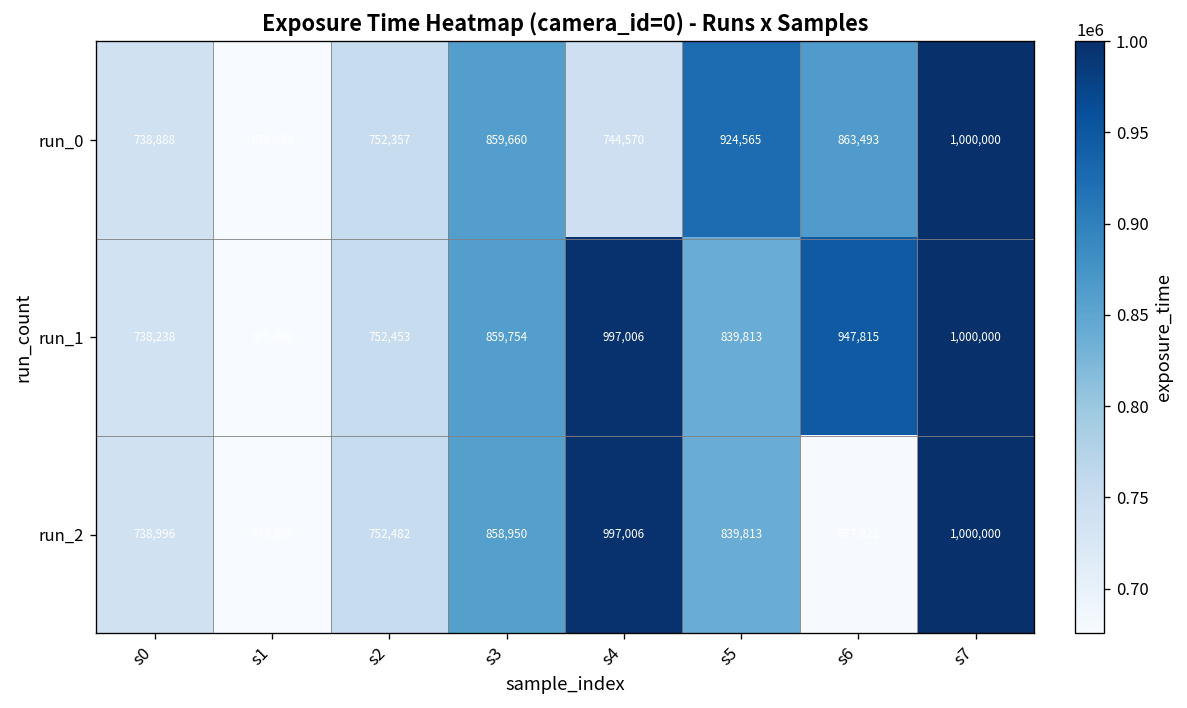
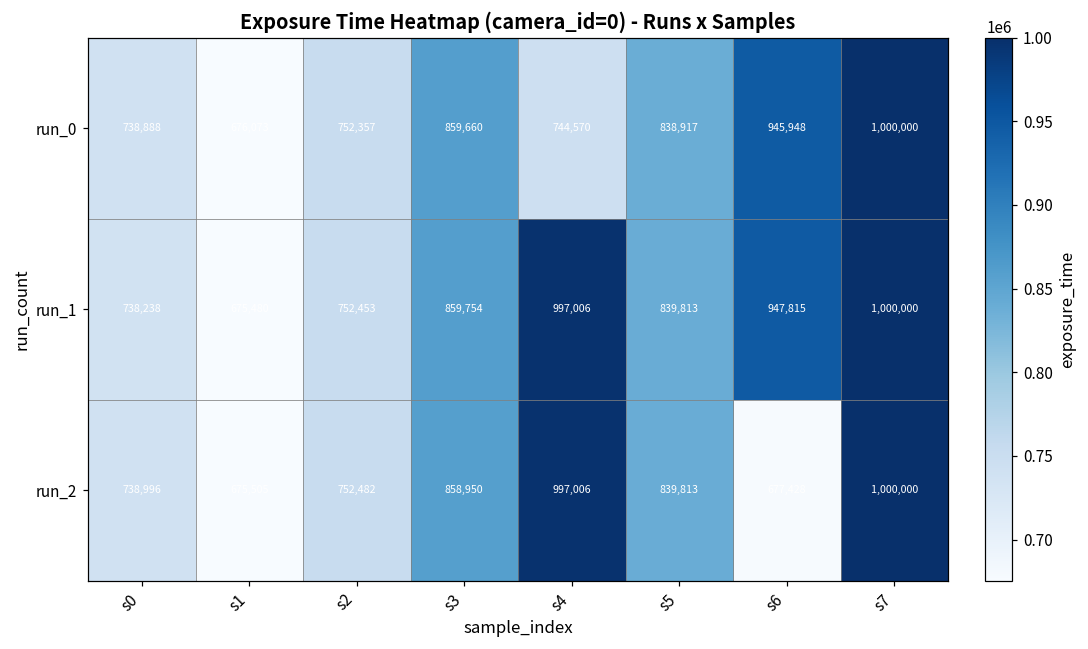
run_0, s5: 924,565 -> 838,917
run_0, s6: 863,493 -> 945,948
